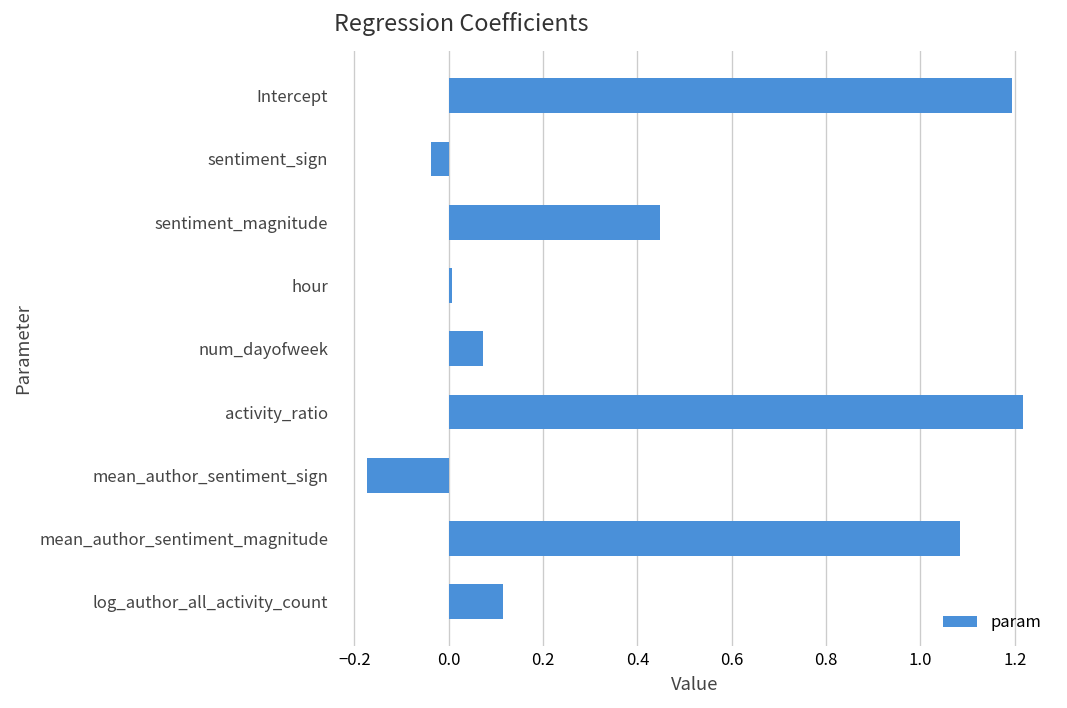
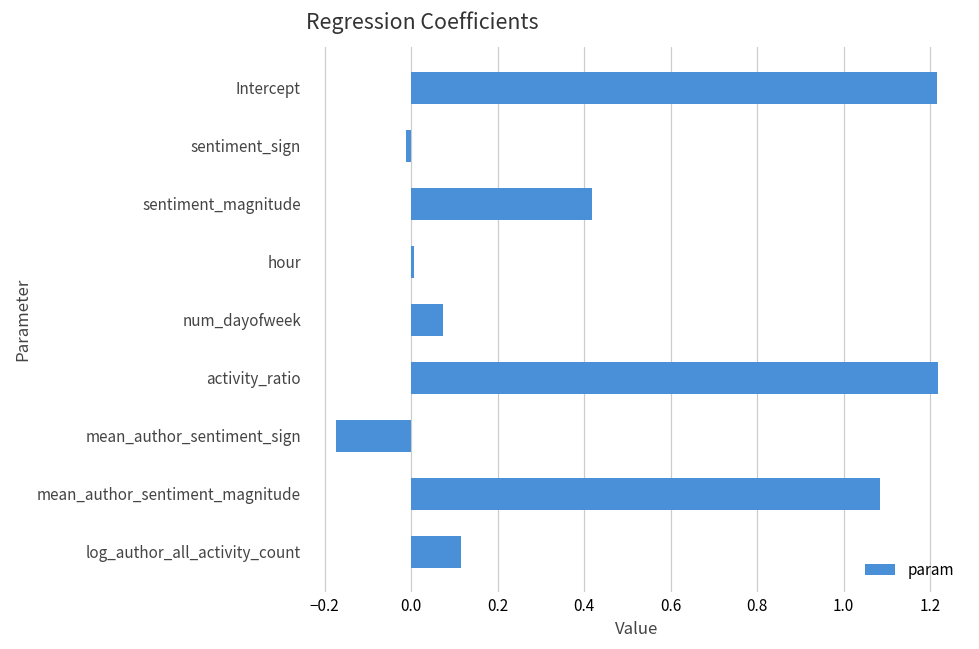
Intercept: 1.19 -> 1.22
sentiment_sign: -0.04 -> -0.01
sentiment_magnitude: 0.45 -> 0.42
